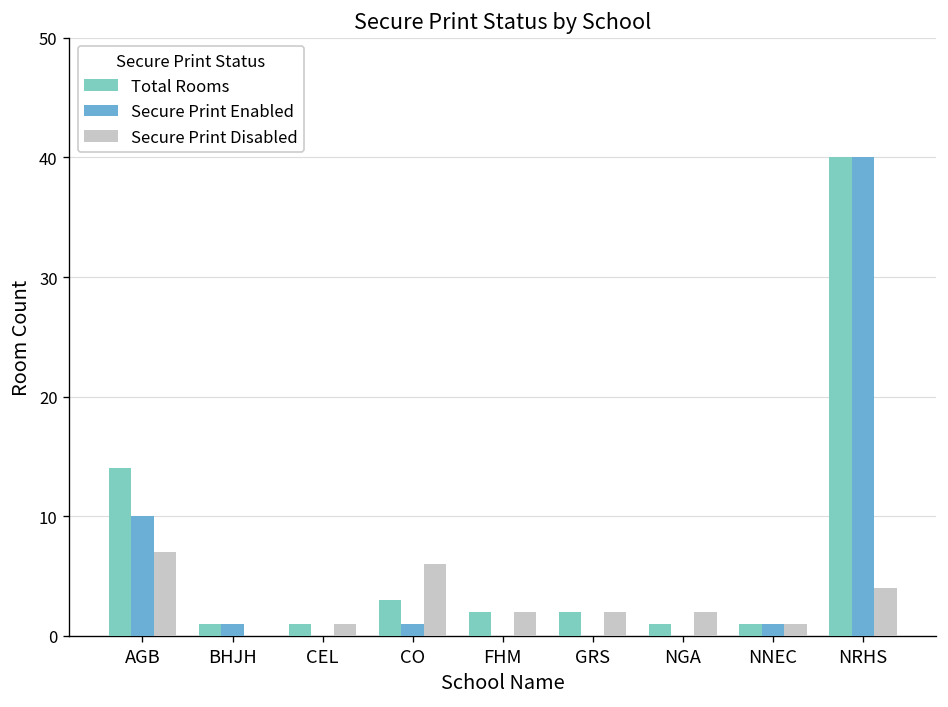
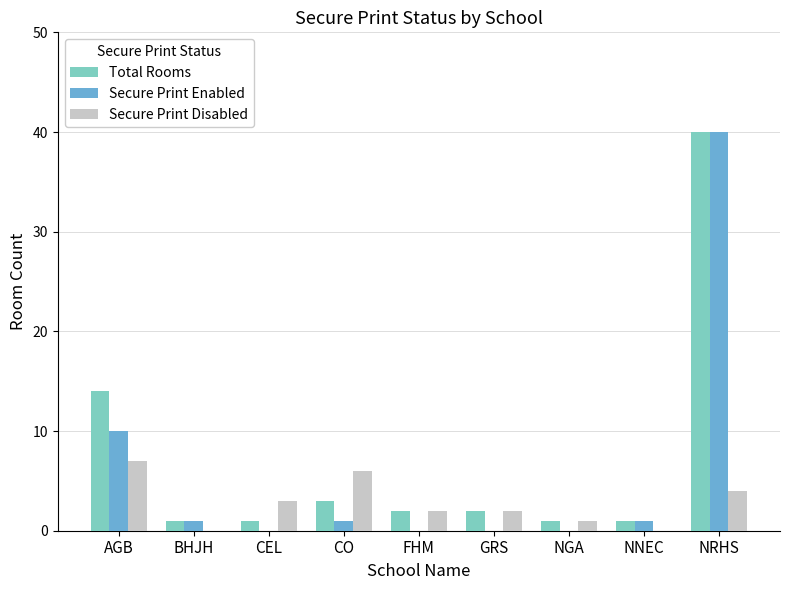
Secure Print Disabled, CEL: 1 -> 3
Secure Print Disabled, NGA: 2 -> 1
Secure Print Disabled, NNEC: 1 -> 0
